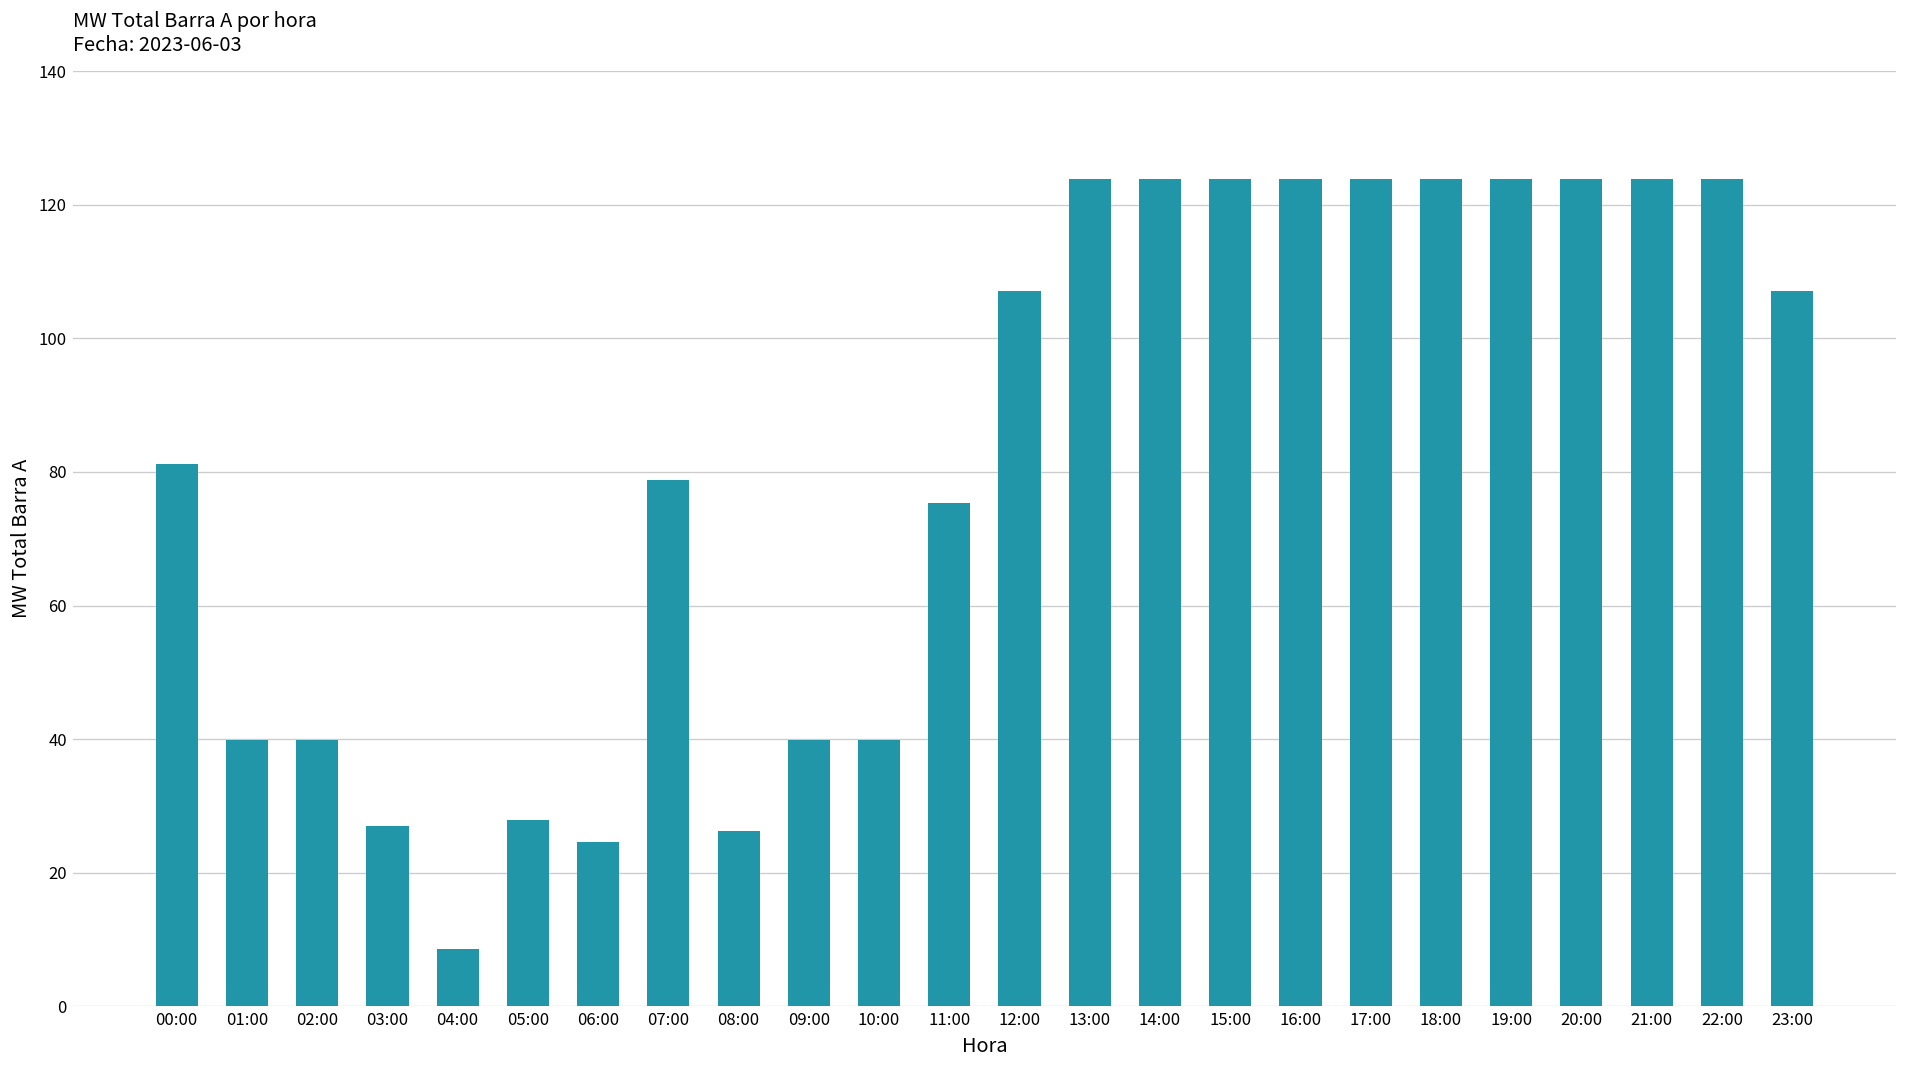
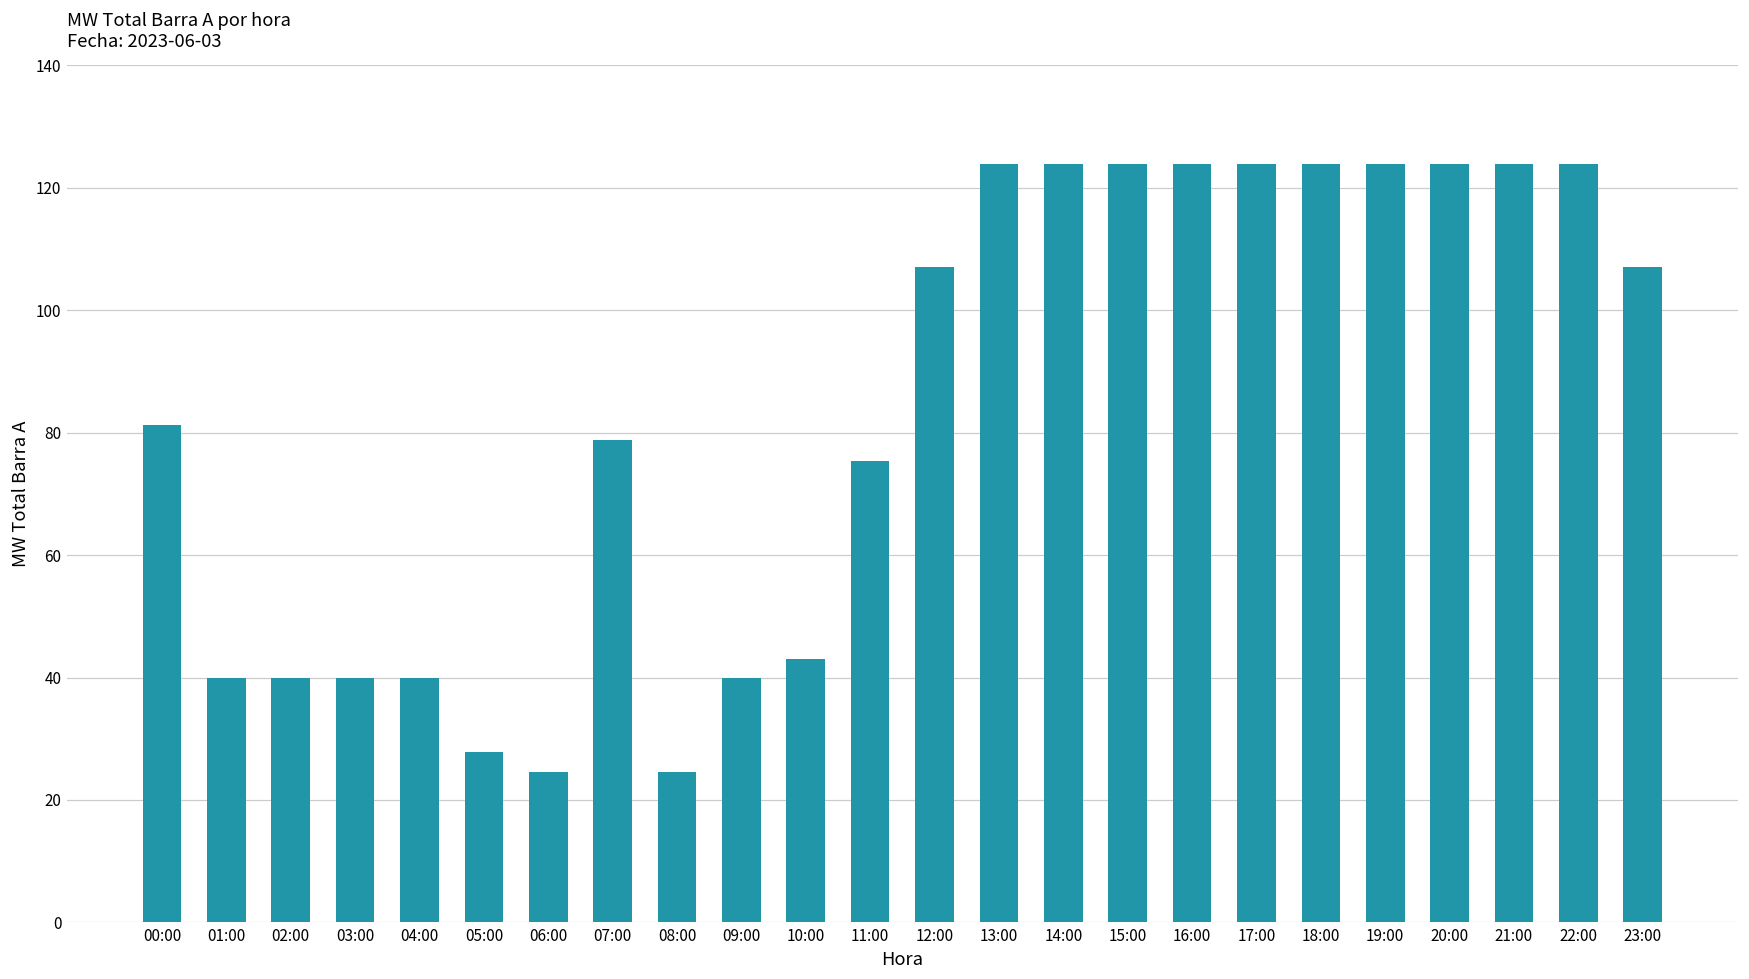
03:00: 27 -> 40
04:00: 9 -> 40
08:00: 26 -> 25
10:00: 40 -> 43
